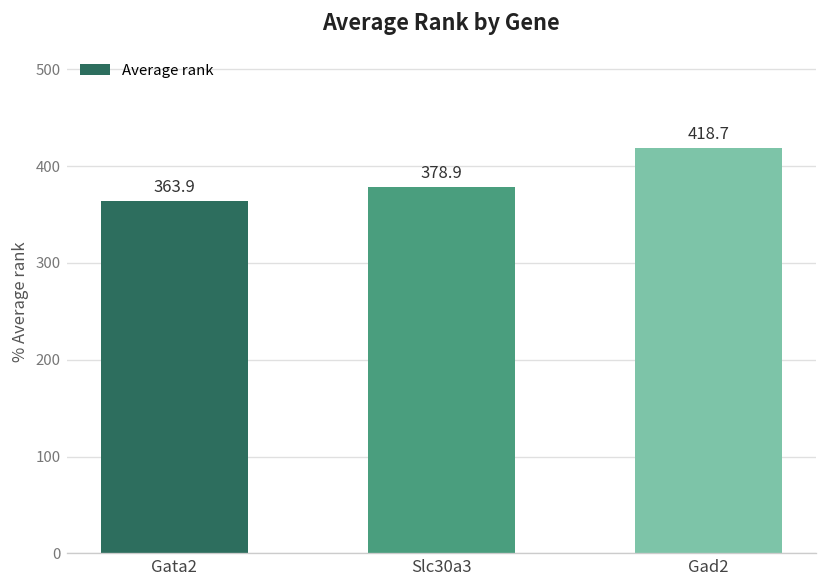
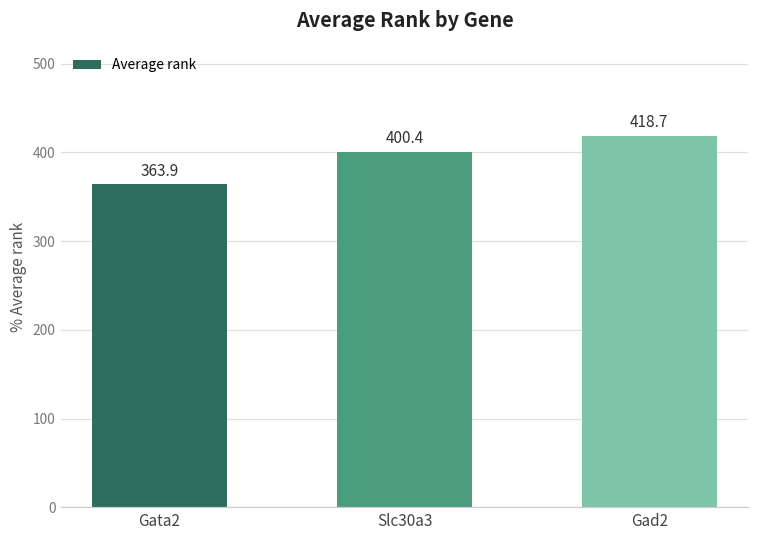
Slc30a3: 378.9 -> 400.4
